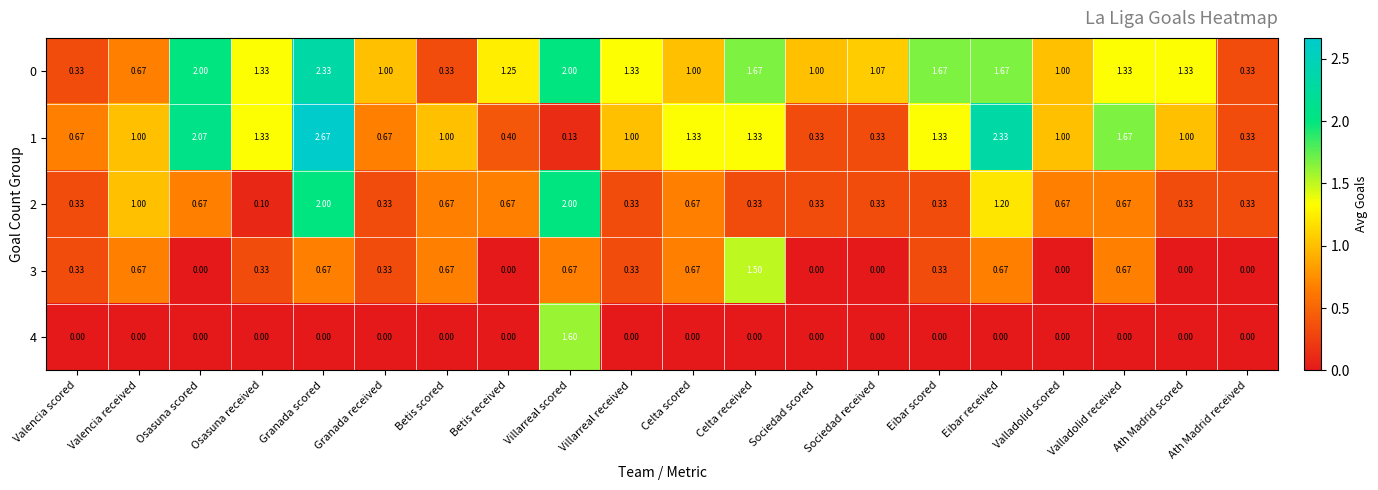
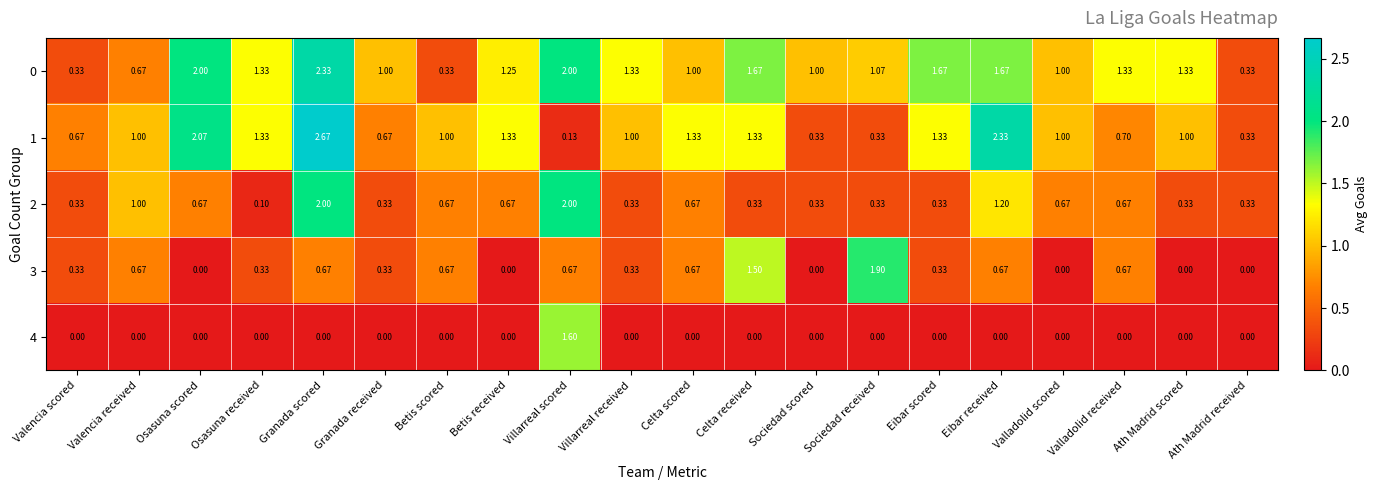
1, Betis received: 0.40 -> 1.33
1, Valladolid received: 1.67 -> 0.70
3, Sociedad received: 0.00 -> 1.90
